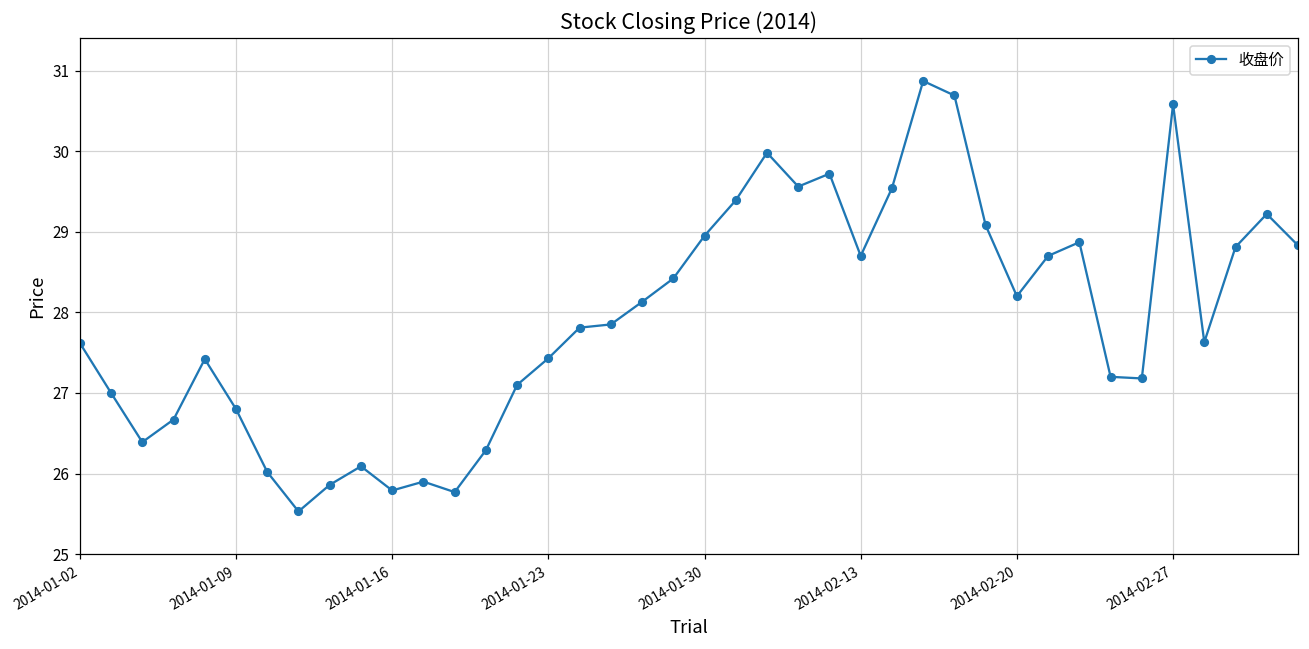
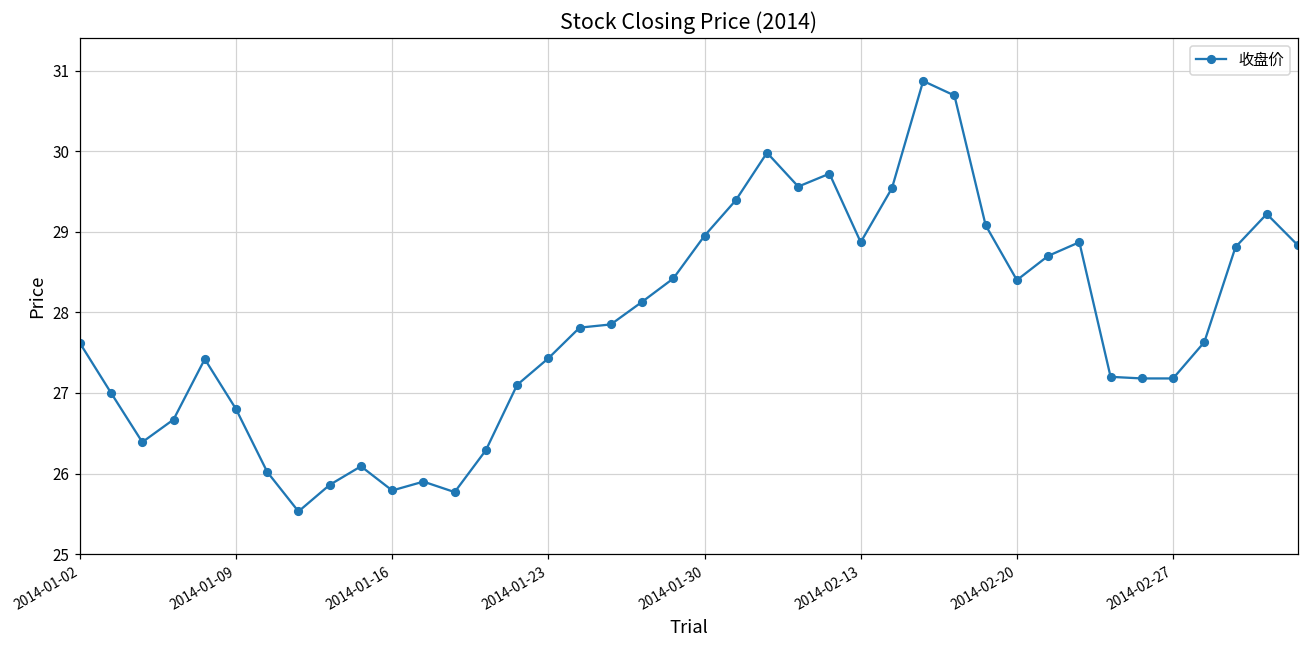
2014-02-13: 28.7 -> 28.9
2014-02-20: 28.2 -> 28.4
2014-02-27: 30.6 -> 27.2
